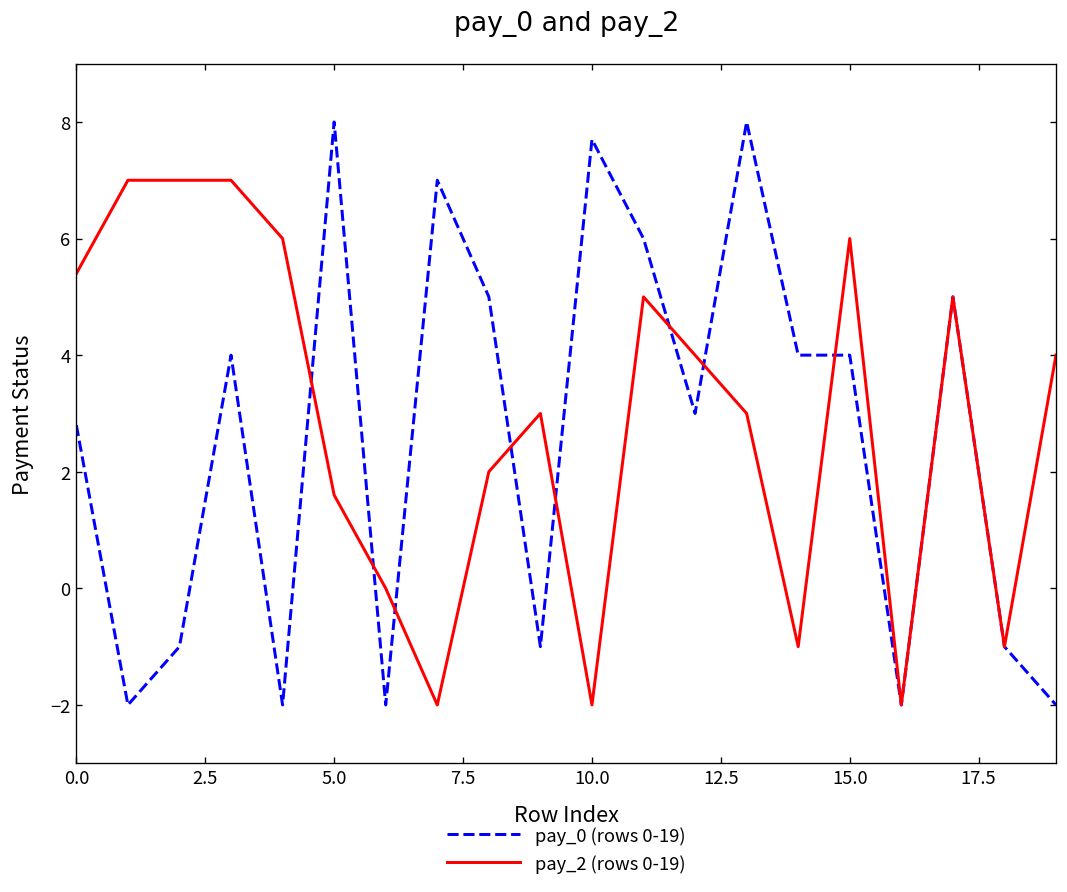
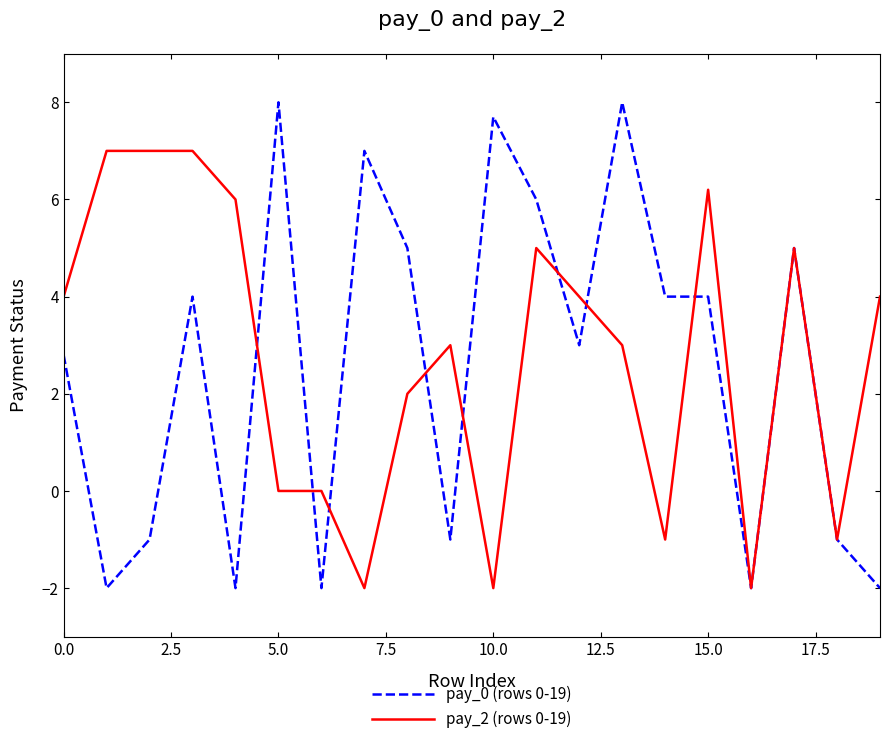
pay_2 (rows 0-19), 0.0: 5.4 -> 4.0
pay_2 (rows 0-19), 5.0: 1.6 -> 0.0
pay_2 (rows 0-19), 15.0: 6.0 -> 6.2
